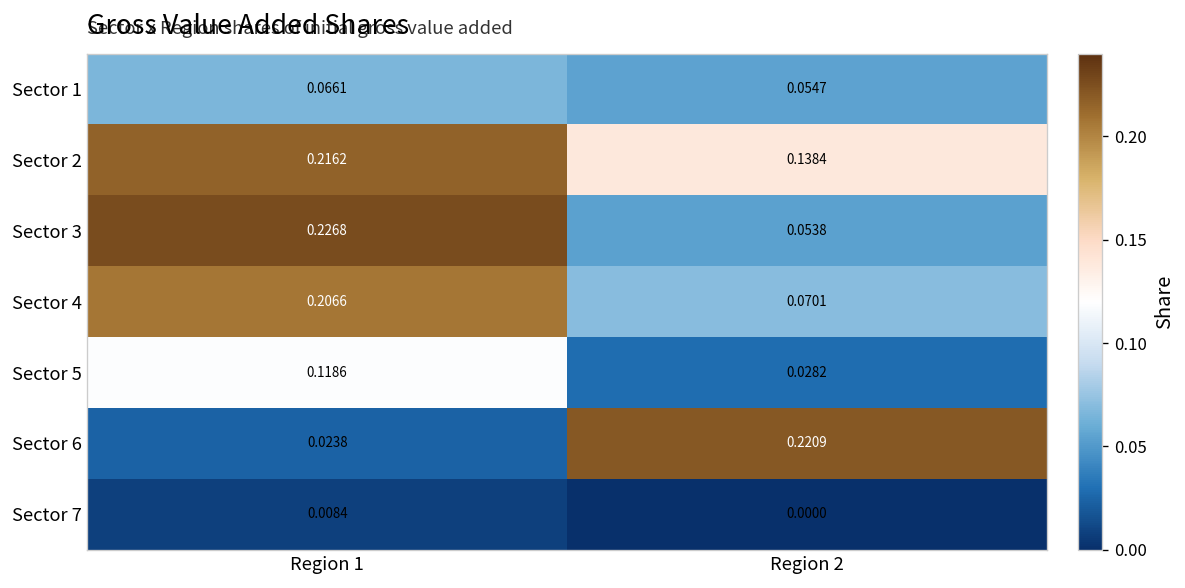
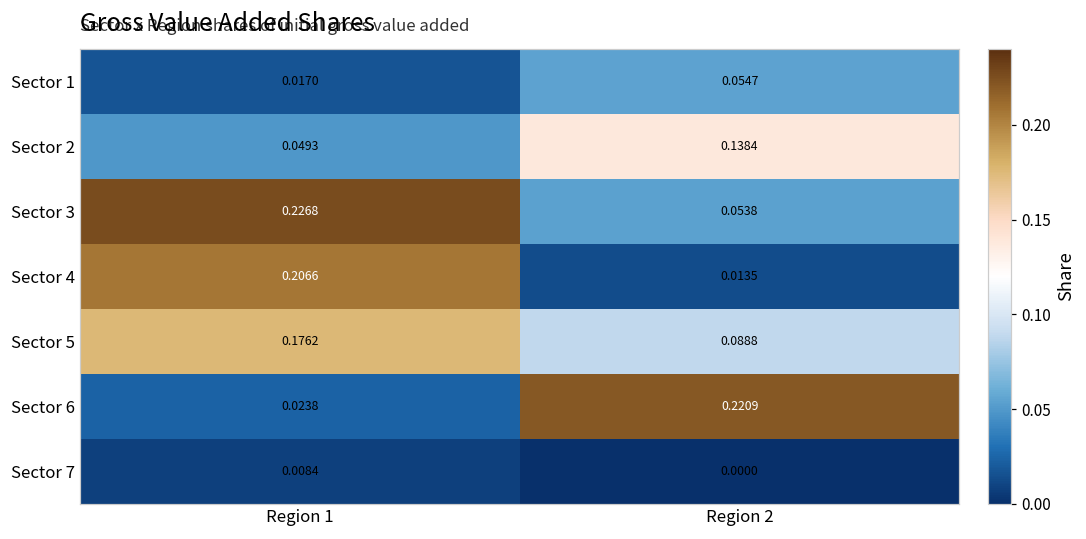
Sector 1, Region 1: 0.0661 -> 0.0170
Sector 2, Region 1: 0.2162 -> 0.0493
Sector 4, Region 2: 0.0701 -> 0.0135
Sector 5, Region 1: 0.1186 -> 0.1762
Sector 5, Region 2: 0.0282 -> 0.0888
